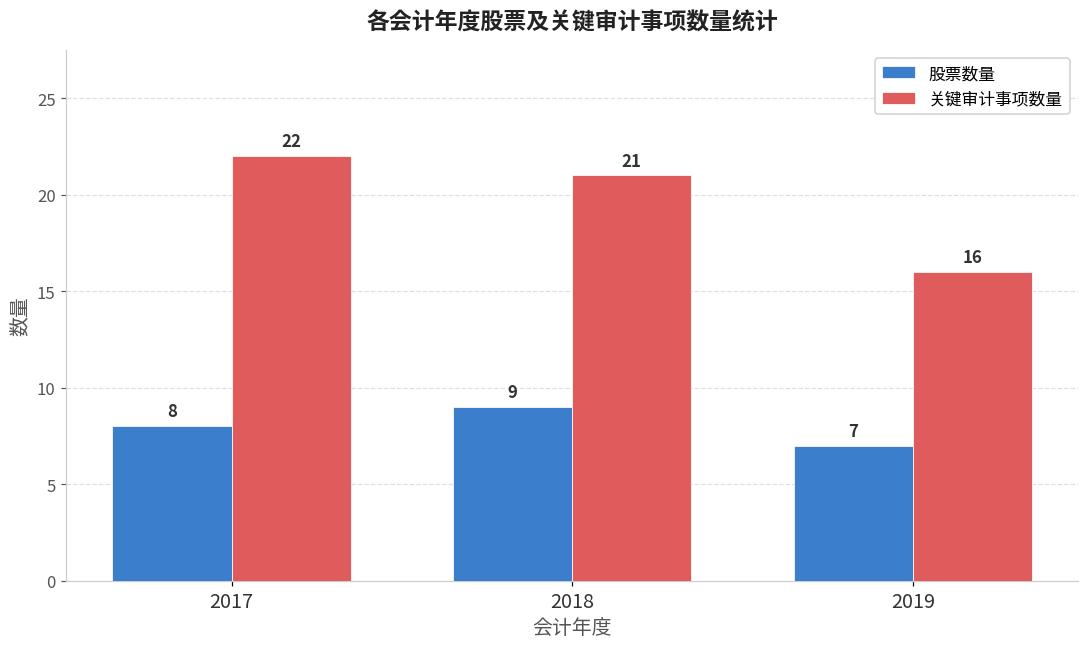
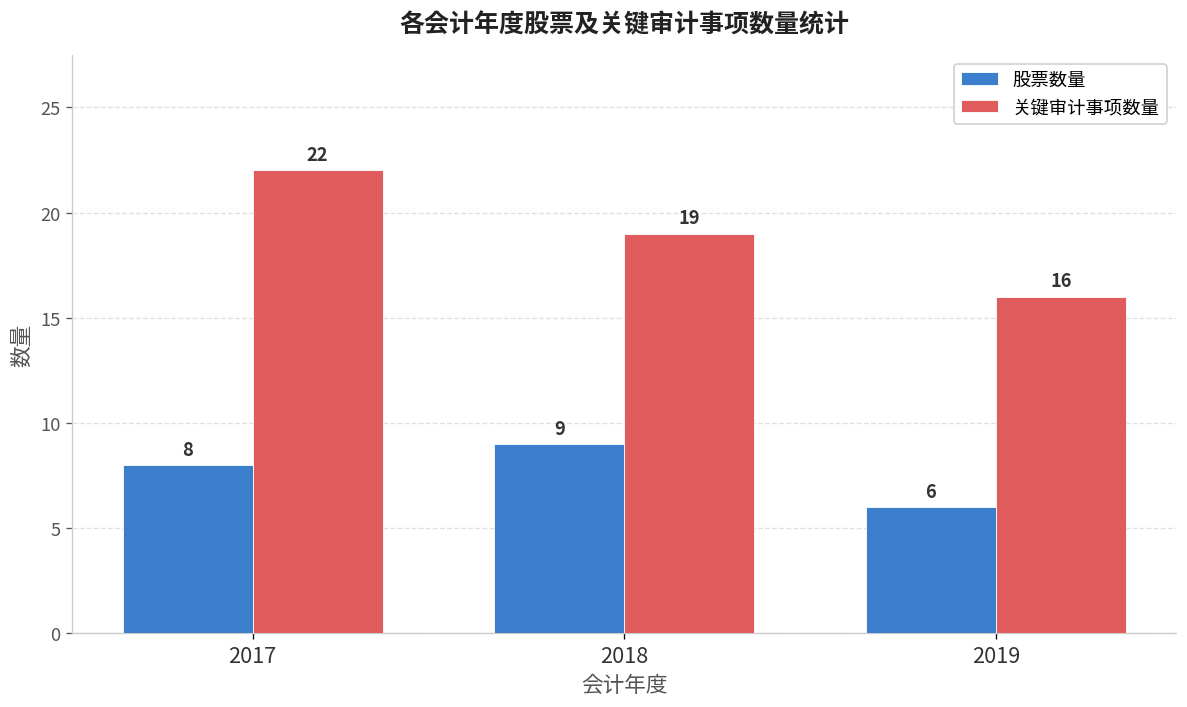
关键审计事项数量, 2018: 21 -> 19
股票数量, 2019: 7 -> 6
